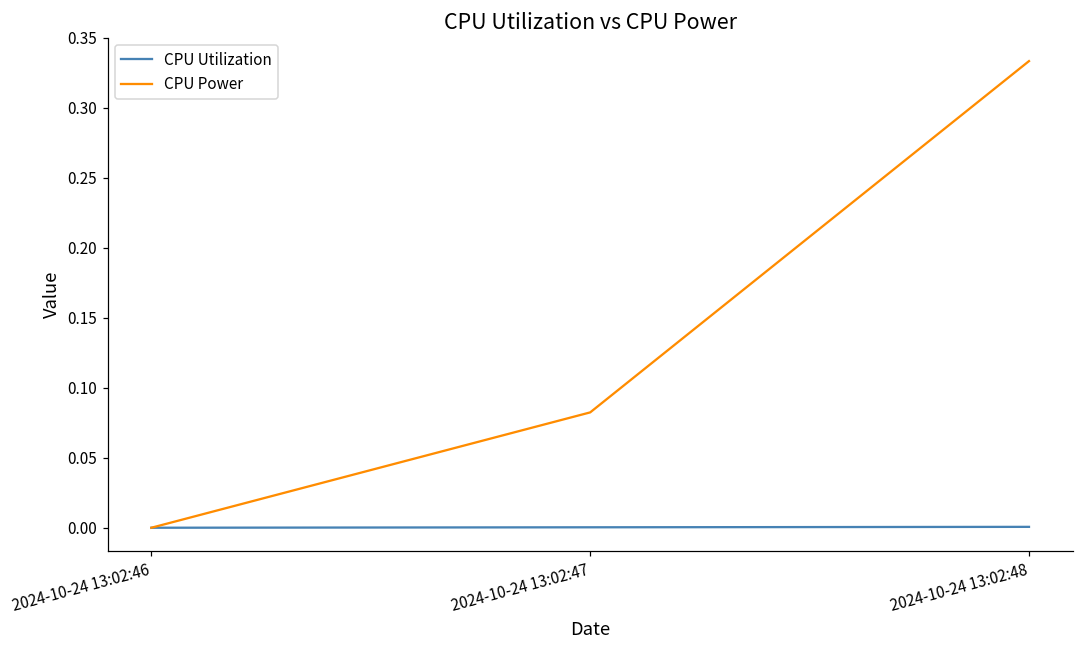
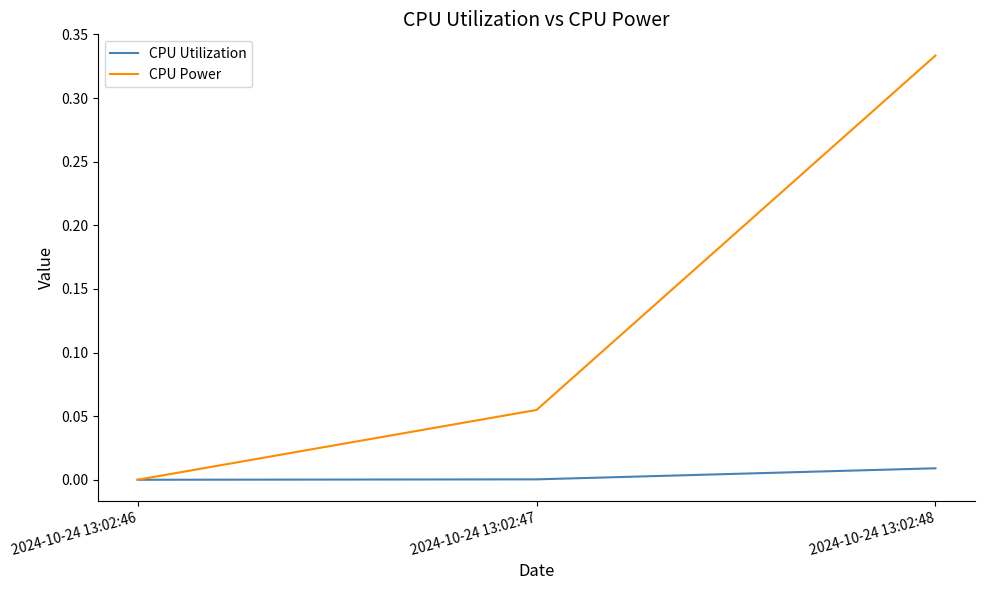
CPU Power, 2024-10-24 13:02:47: 0.082 -> 0.055
CPU Utilization, 2024-10-24 13:02:48: 0.001 -> 0.009
